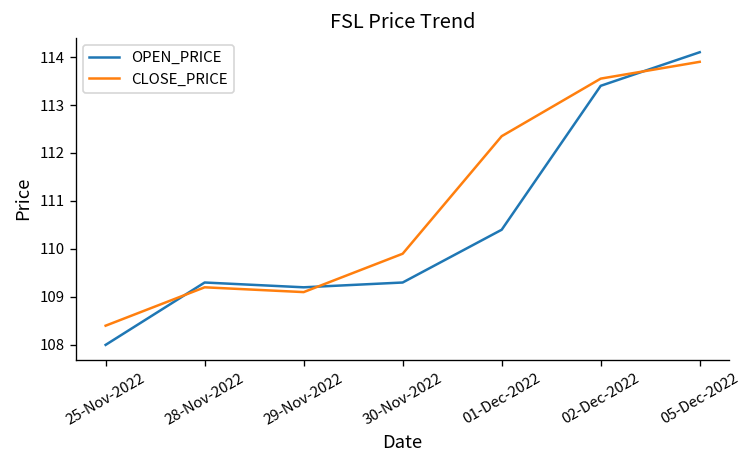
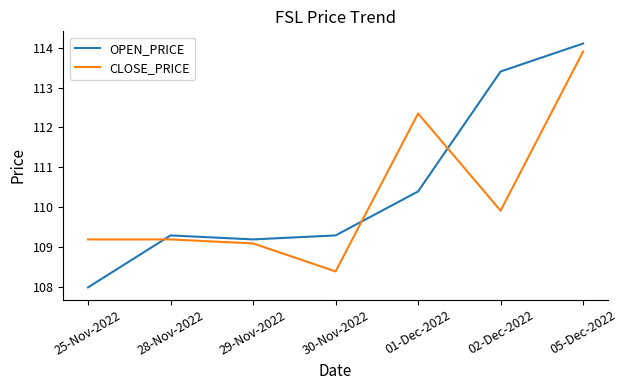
CLOSE_PRICE, 25-Nov-2022: 108.4 -> 109.2
CLOSE_PRICE, 30-Nov-2022: 109.9 -> 108.4
CLOSE_PRICE, 02-Dec-2022: 113.6 -> 109.9
